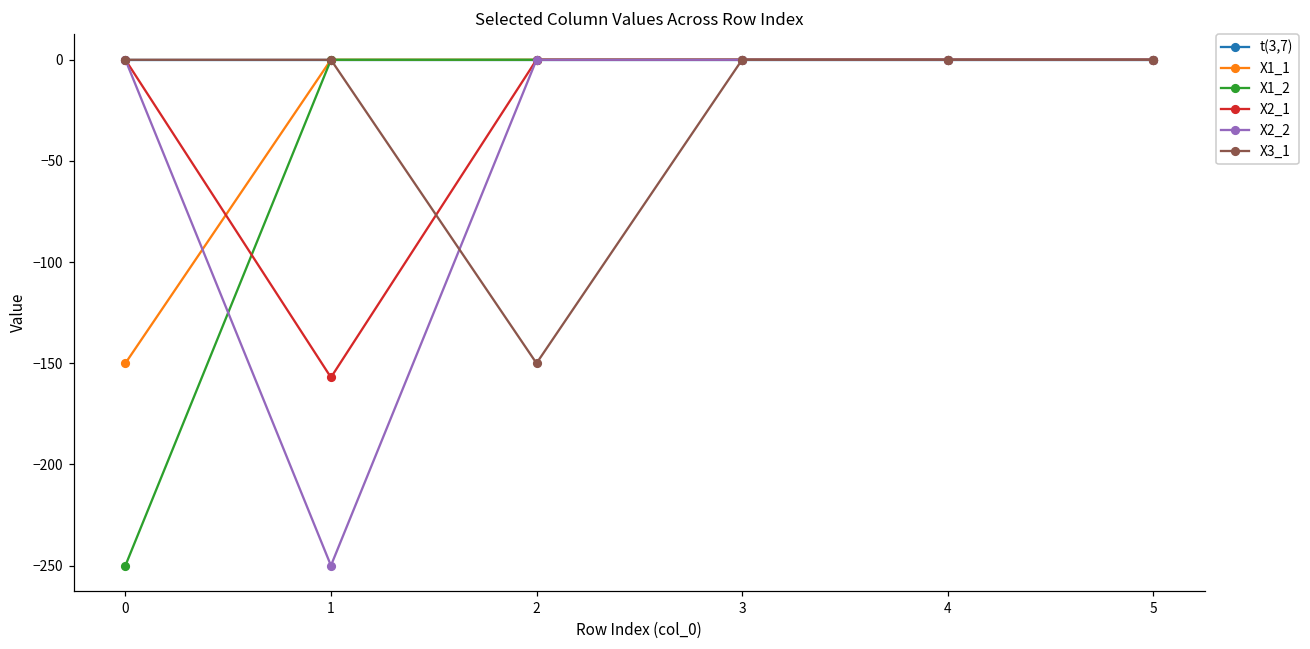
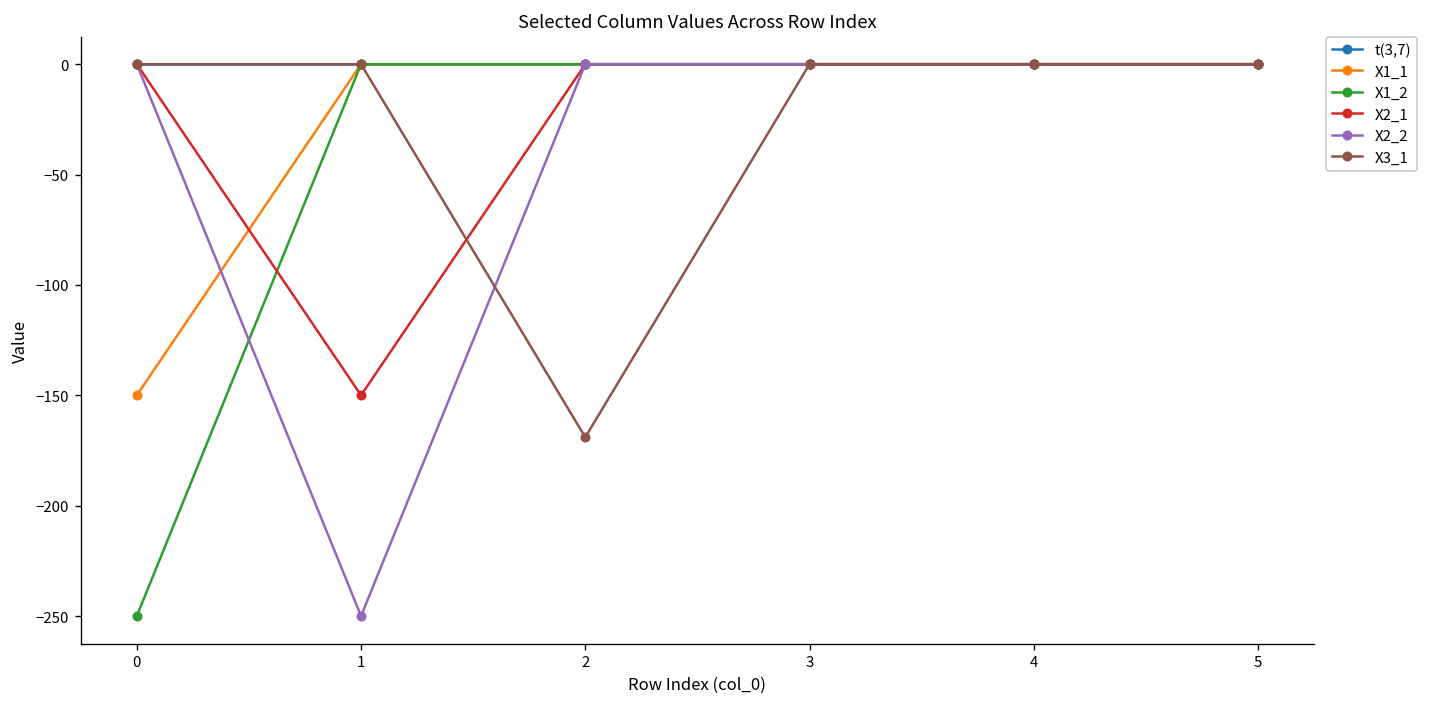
X2_1, 1: -157 -> -150
X3_1, 2: -150 -> -169
